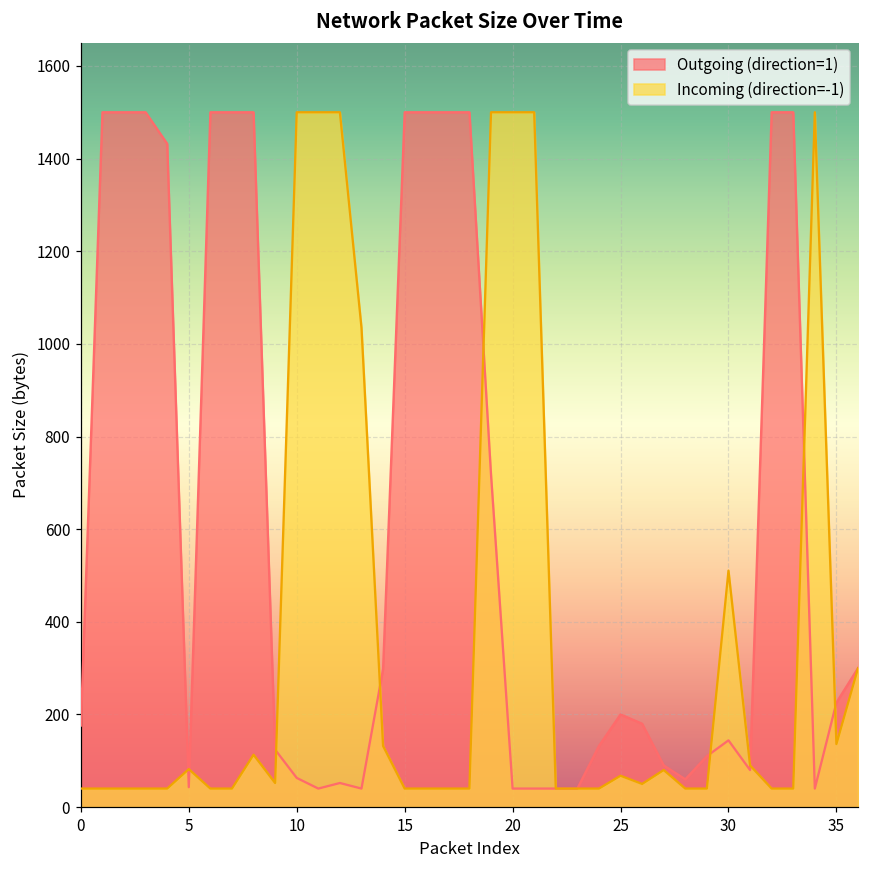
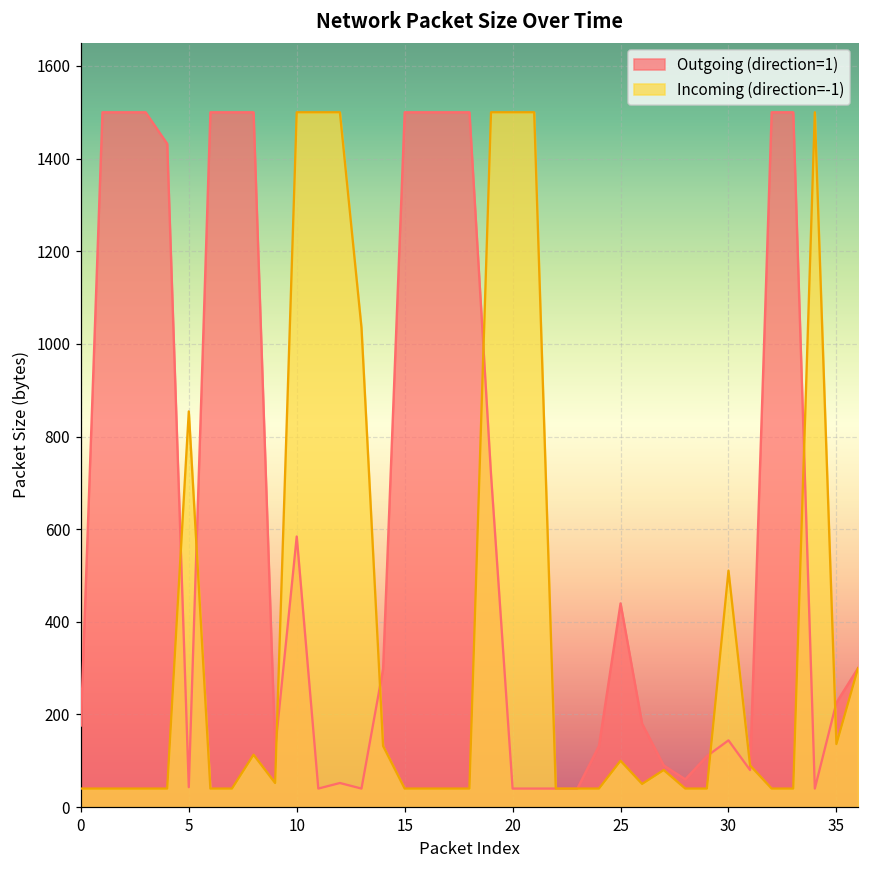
Incoming (direction=-1), 5: 80 -> 850
Outgoing (direction=1), 10: 60 -> 580
Outgoing (direction=1), 25: 200 -> 440
Incoming (direction=-1), 25: 70 -> 100
